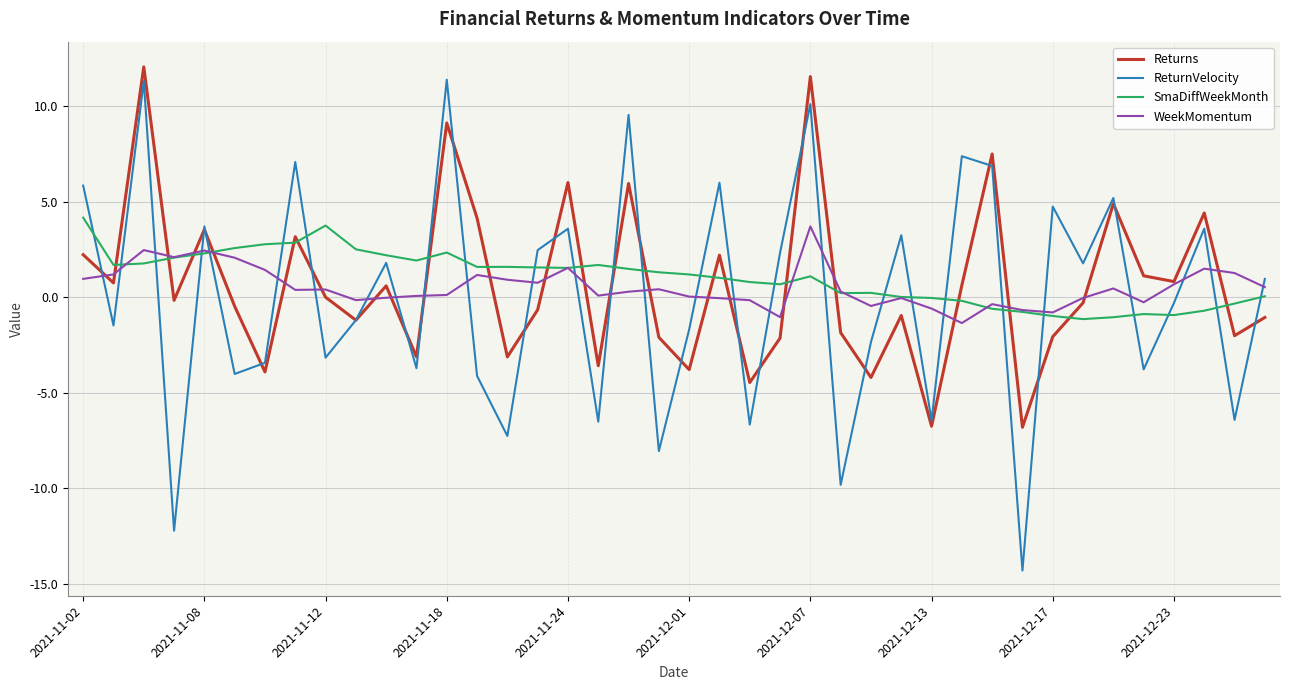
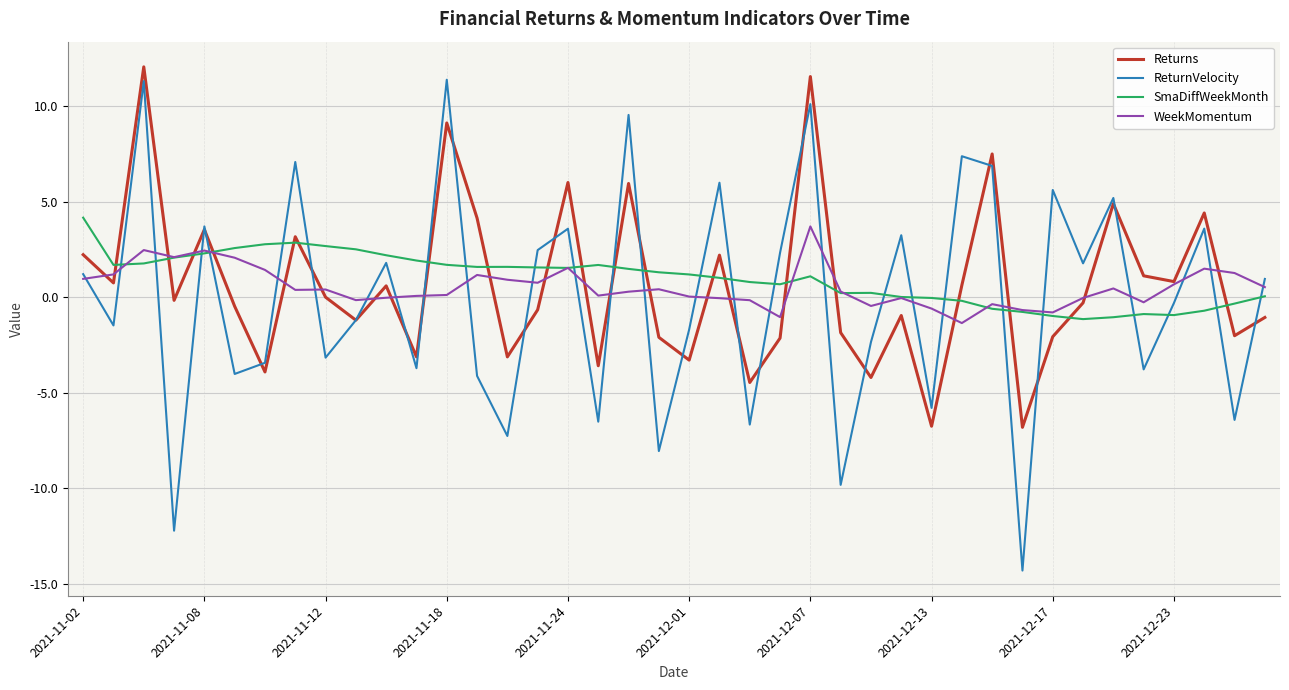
ReturnVelocity, 2021-11-02: 5.8 -> 1.2
SmaDiffWeekMonth, 2021-11-12: 3.7 -> 2.7
SmaDiffWeekMonth, 2021-11-18: 2.3 -> 1.7
Returns, 2021-12-01: -3.8 -> -3.3
ReturnVelocity, 2021-12-13: -6.4 -> -5.8
ReturnVelocity, 2021-12-17: 4.7 -> 5.6
